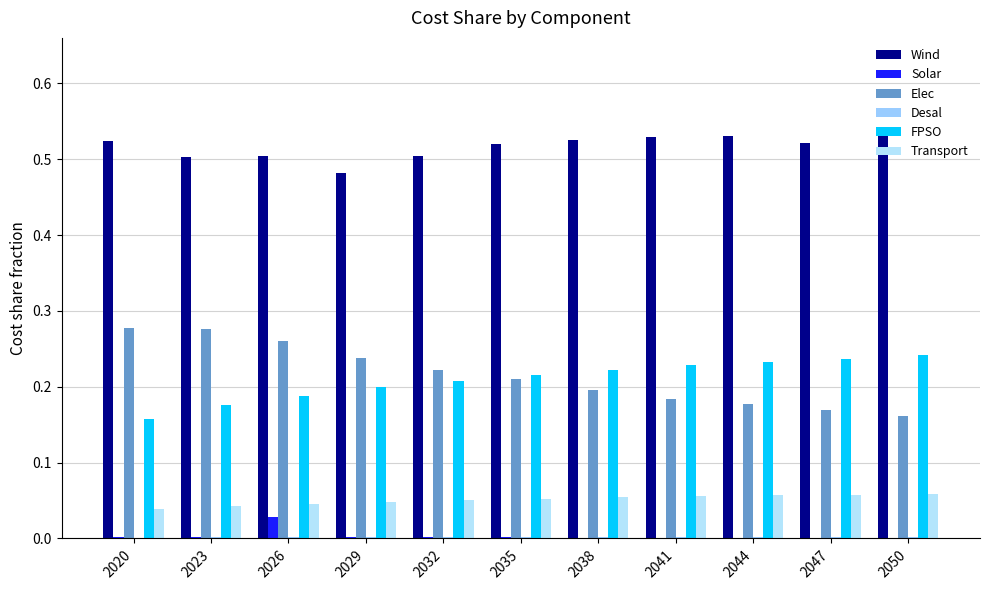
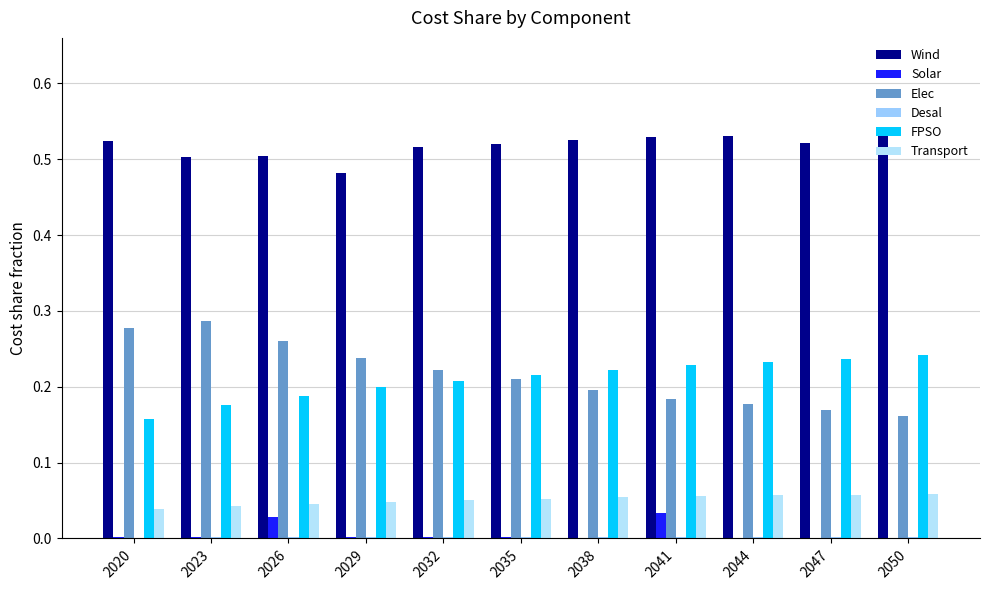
Elec, 2023: 0.28 -> 0.29
Wind, 2032: 0.50 -> 0.52
Solar, 2041: 0.00 -> 0.03
